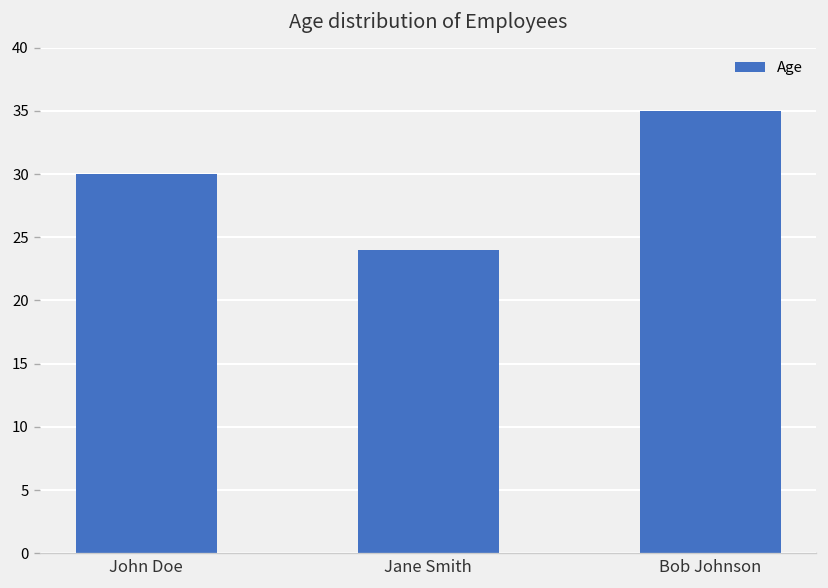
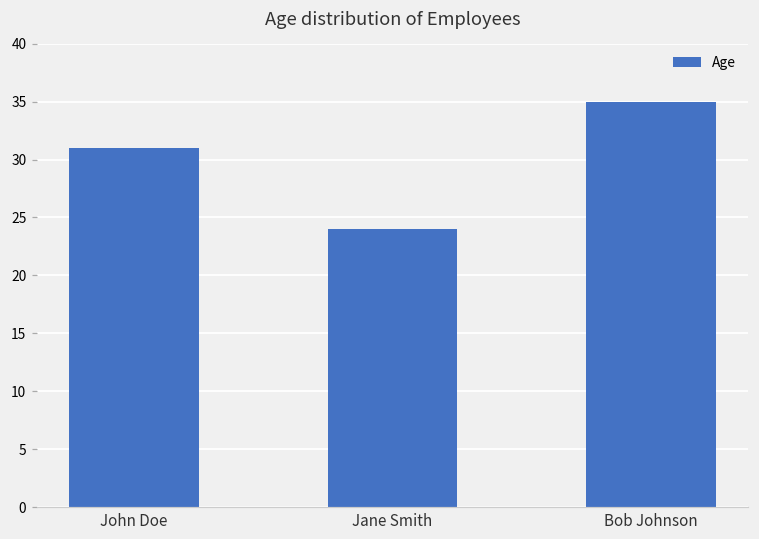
John Doe: 30 -> 31
